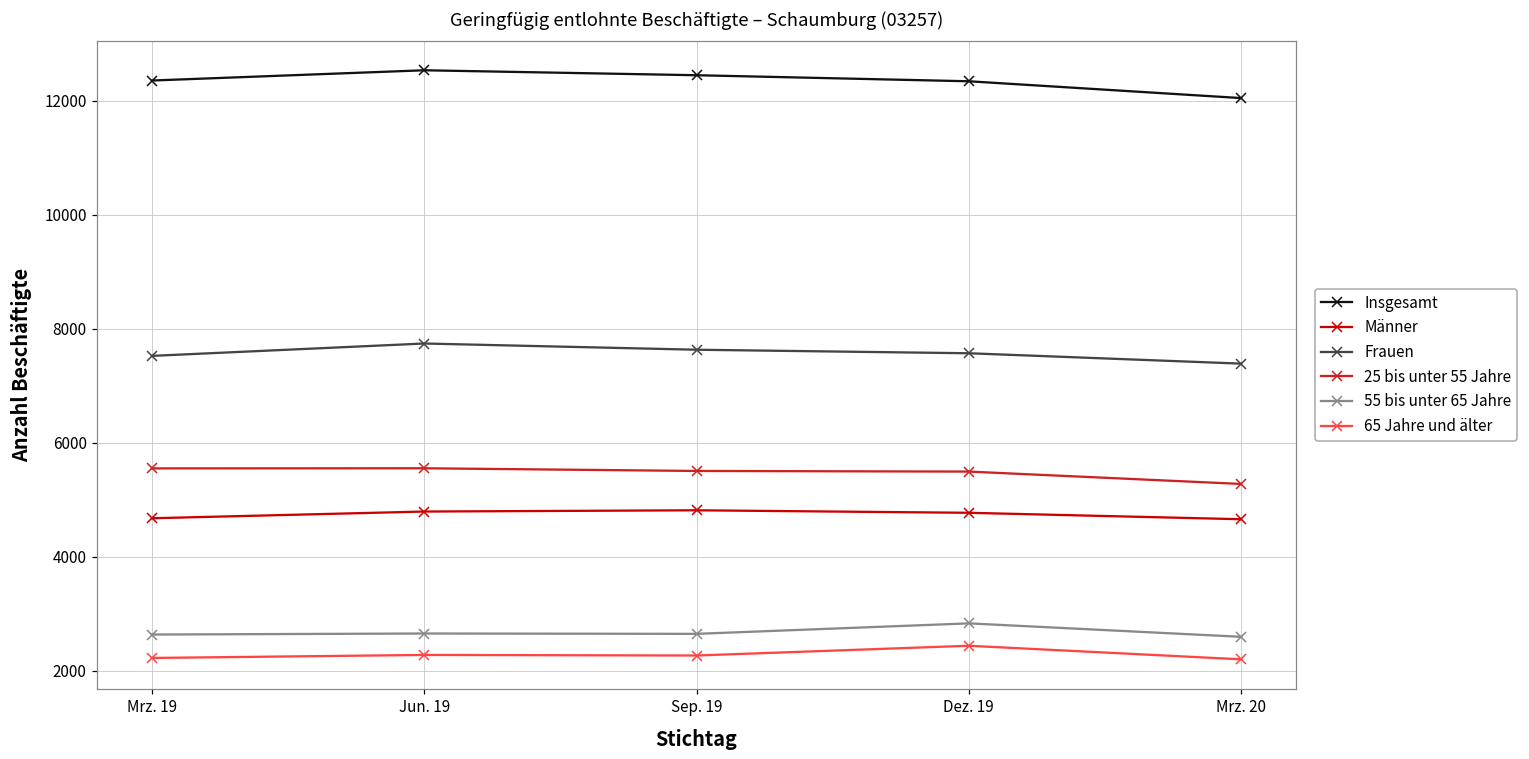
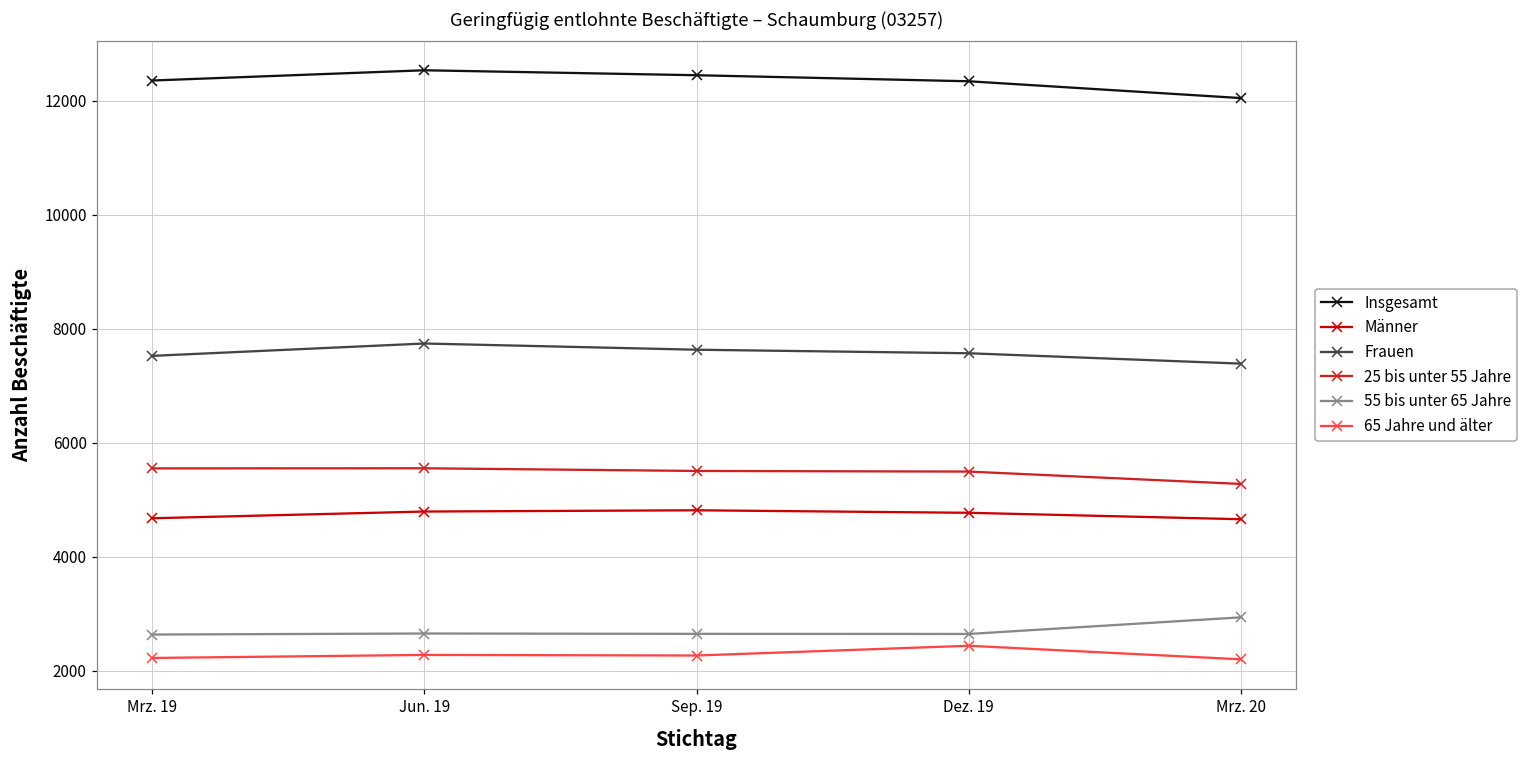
55 bis unter 65 Jahre, Dez. 19: 2800 -> 2600
55 bis unter 65 Jahre, Mrz. 20: 2600 -> 2900
